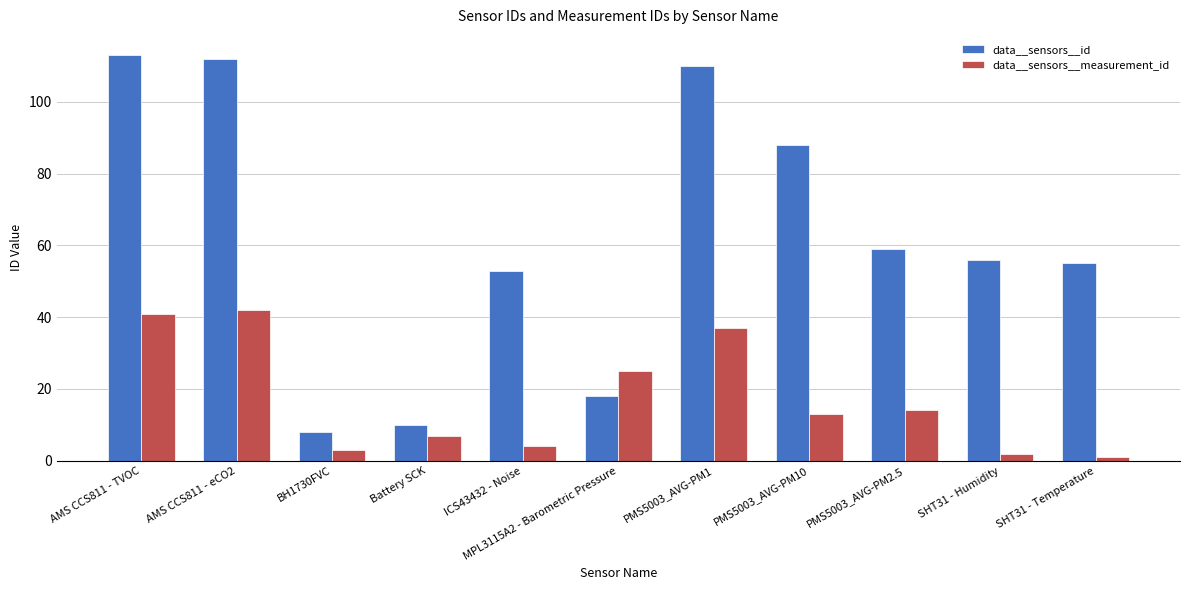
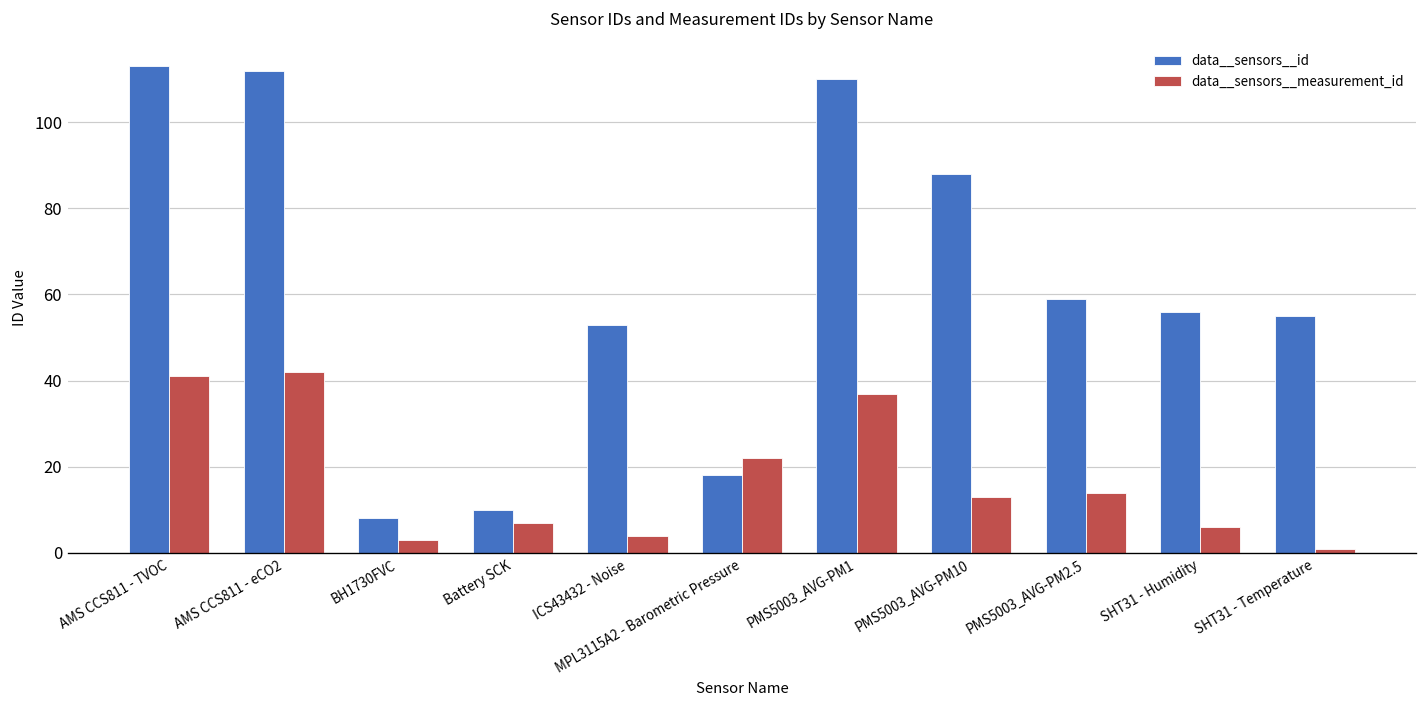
data__sensors__measurement_id, MPL3115A2 - Barometric Pressure: 25 -> 22
data__sensors__measurement_id, SHT31 - Humidity: 2 -> 6
